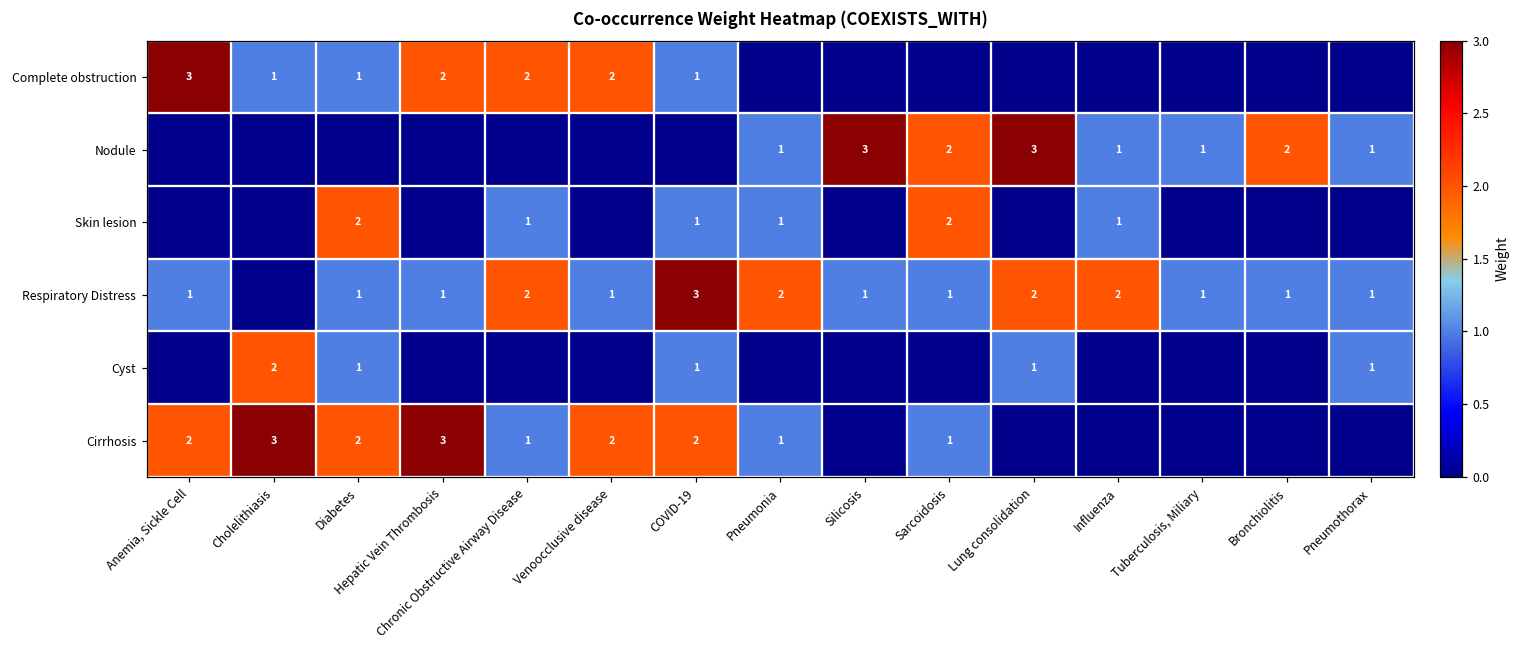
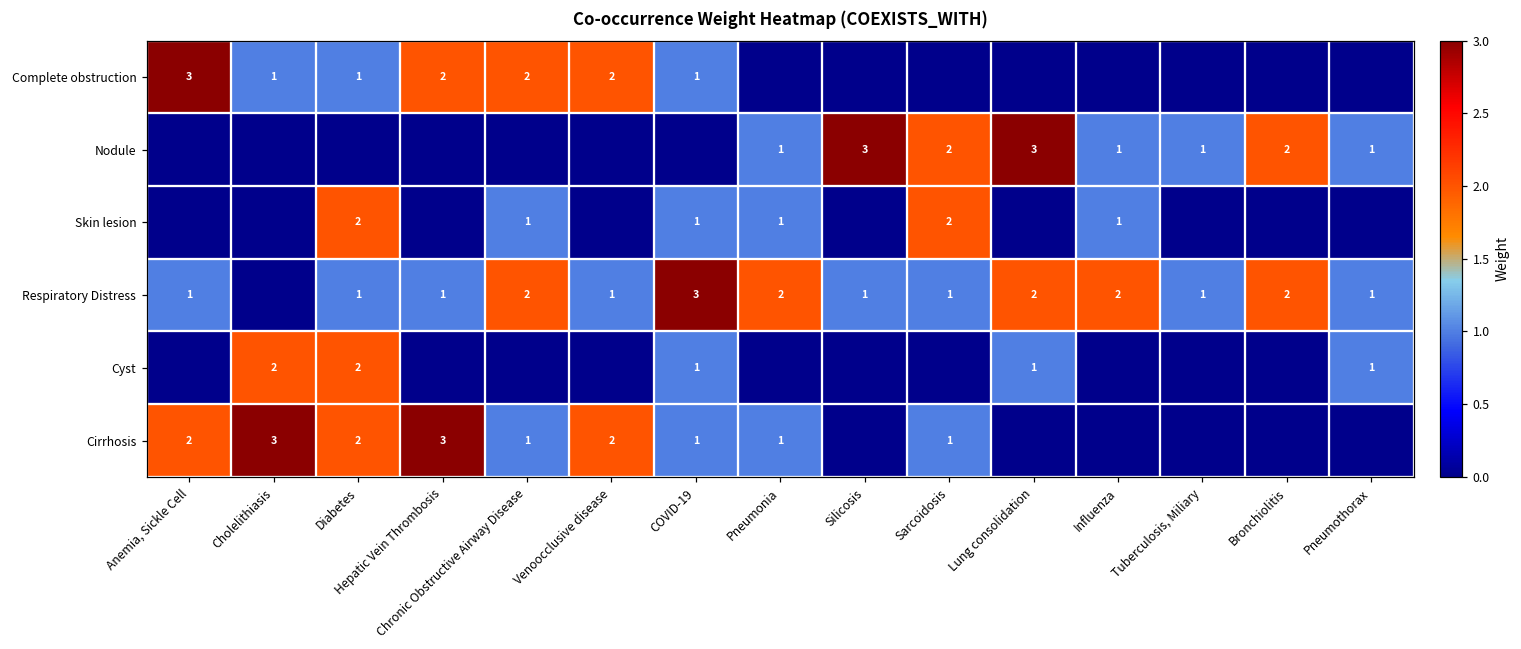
Respiratory Distress, Bronchiolitis: 1 -> 2
Cyst, Diabetes: 1 -> 2
Cirrhosis, COVID-19: 2 -> 1
